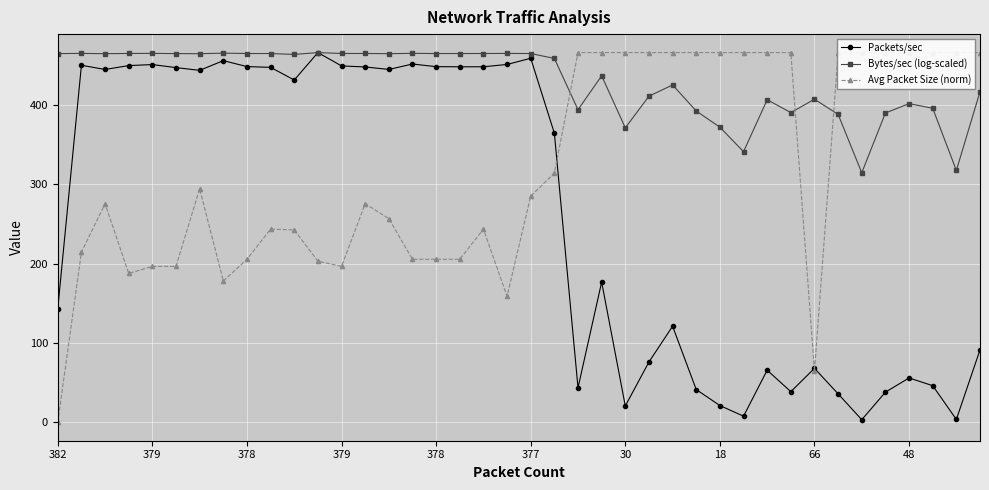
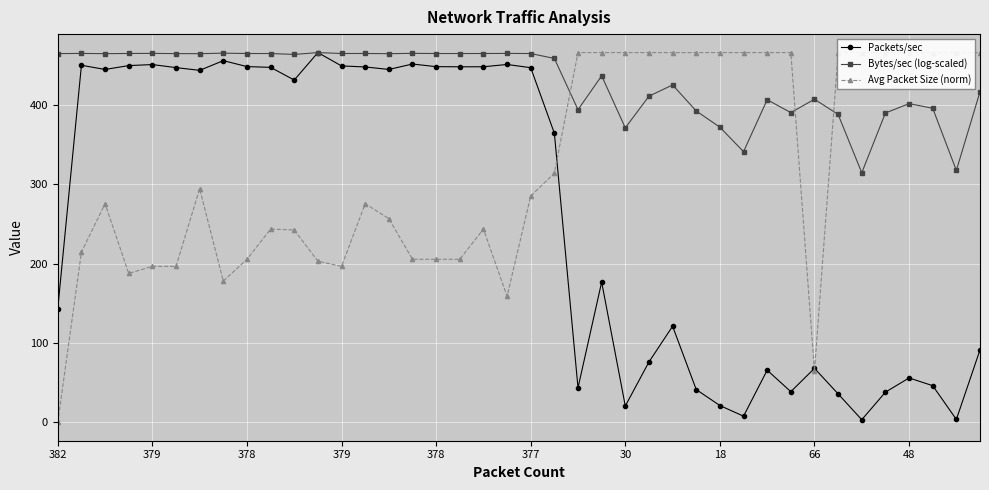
Packets/sec, 377: 460 -> 450
